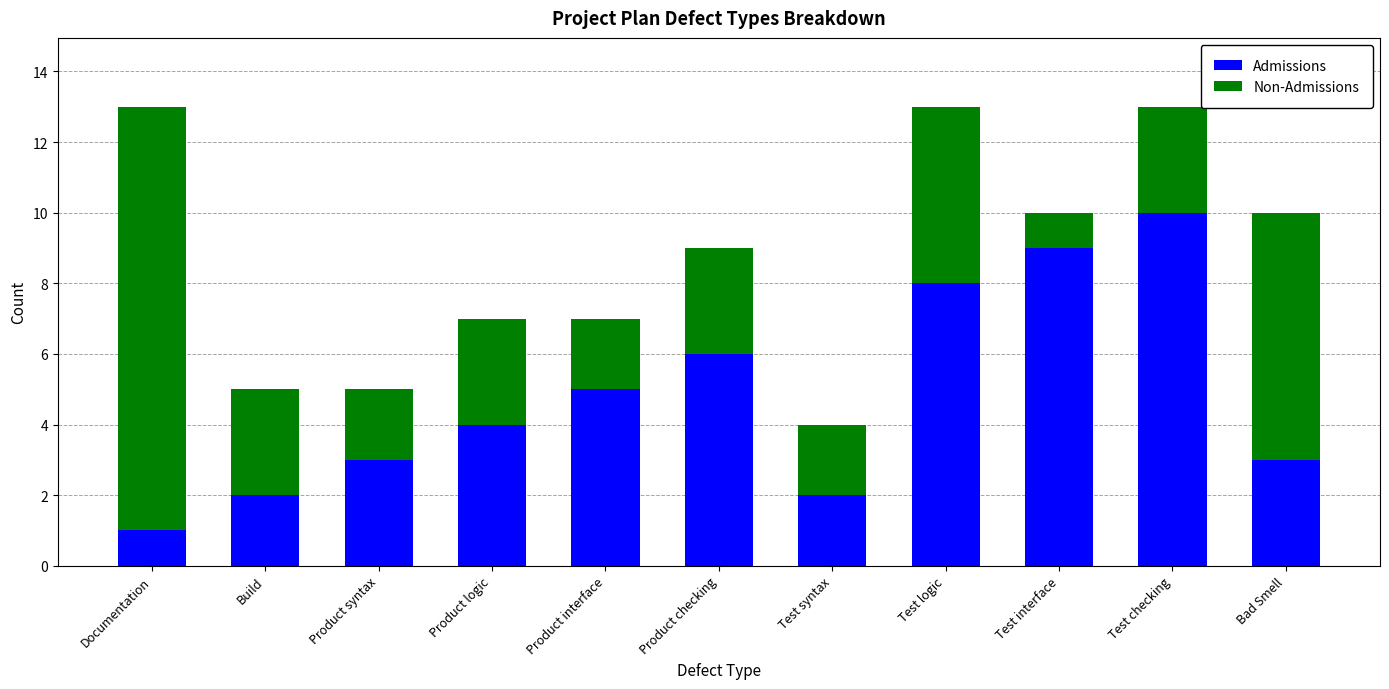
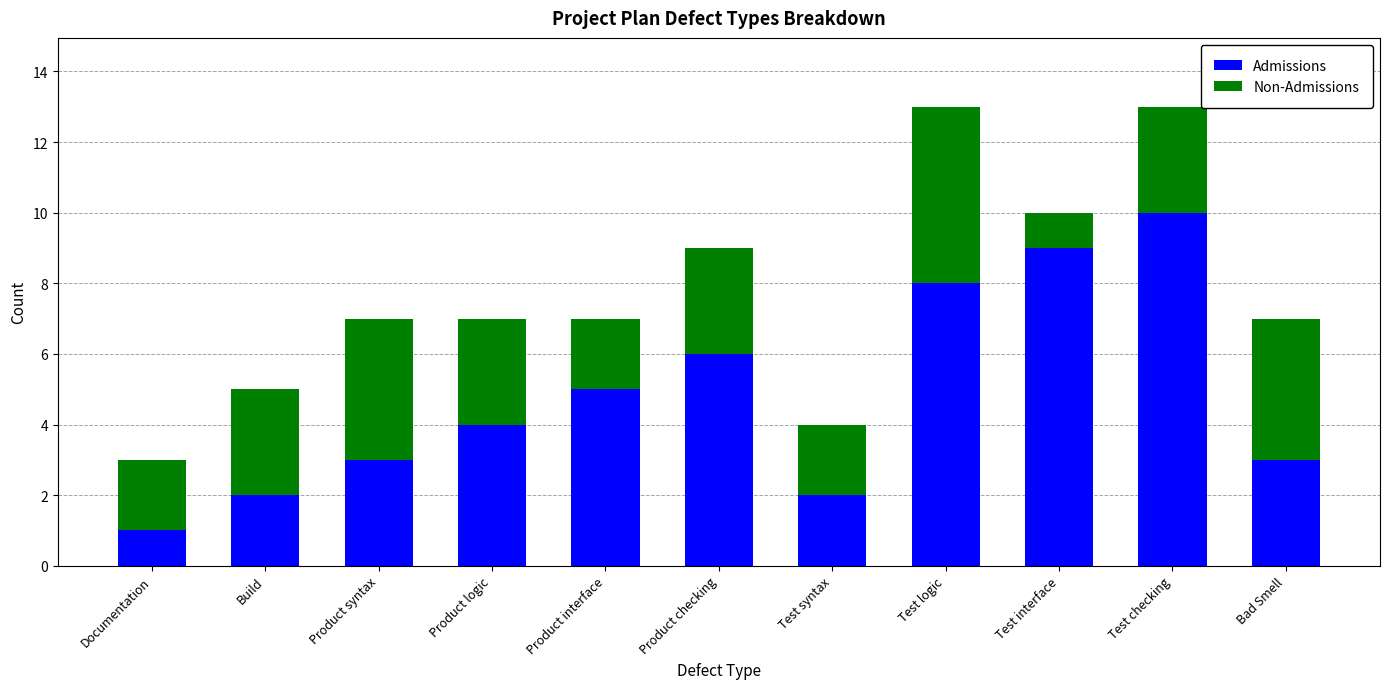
Non-Admissions, Documentation: 12 -> 2
Non-Admissions, Product syntax: 2 -> 4
Non-Admissions, Bad Smell: 7 -> 4
